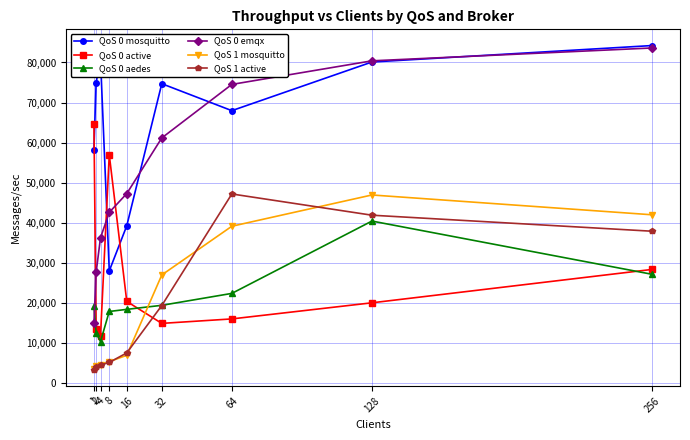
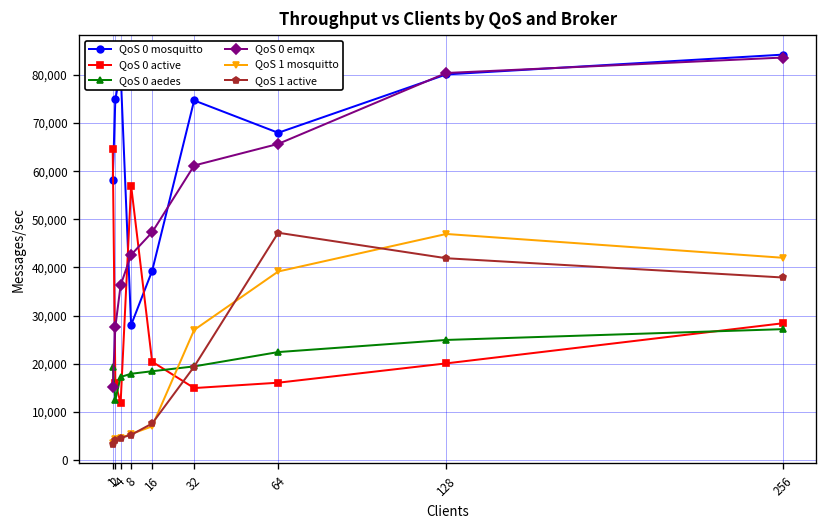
QoS 0 active, 2: 14,000 -> 16,000
QoS 0 aedes, 4: 10,000 -> 17,000
QoS 0 emqx, 64: 75,000 -> 66,000
QoS 0 aedes, 128: 40,000 -> 25,000
